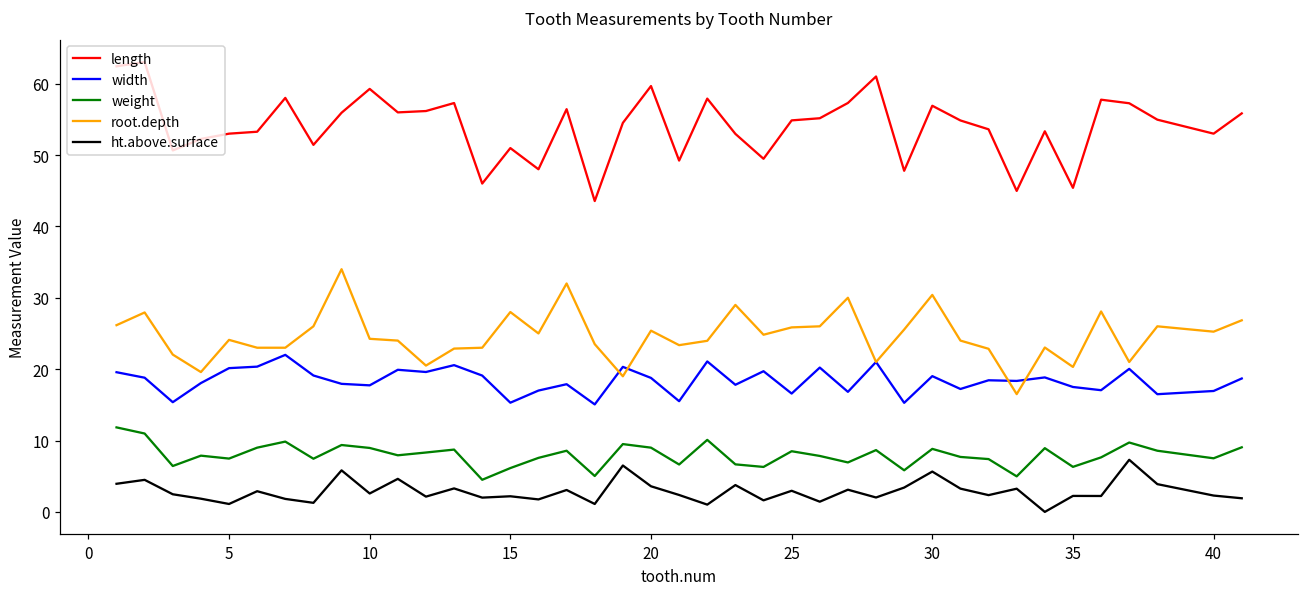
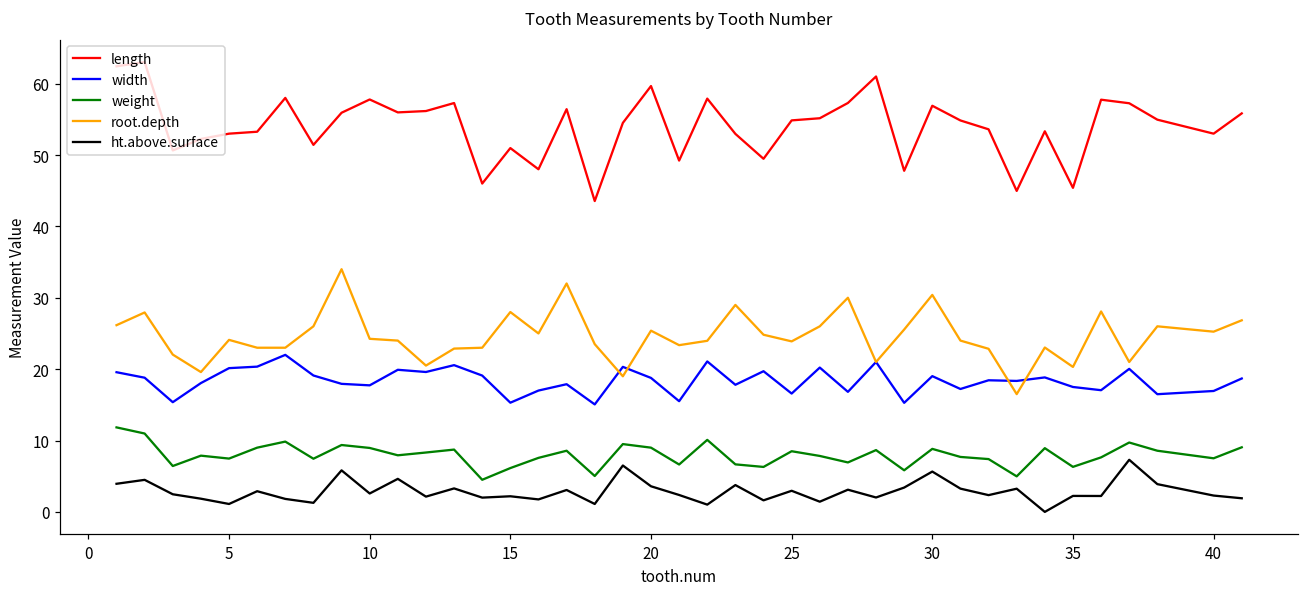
length, 10: 59 -> 58
root.depth, 25: 26 -> 24
